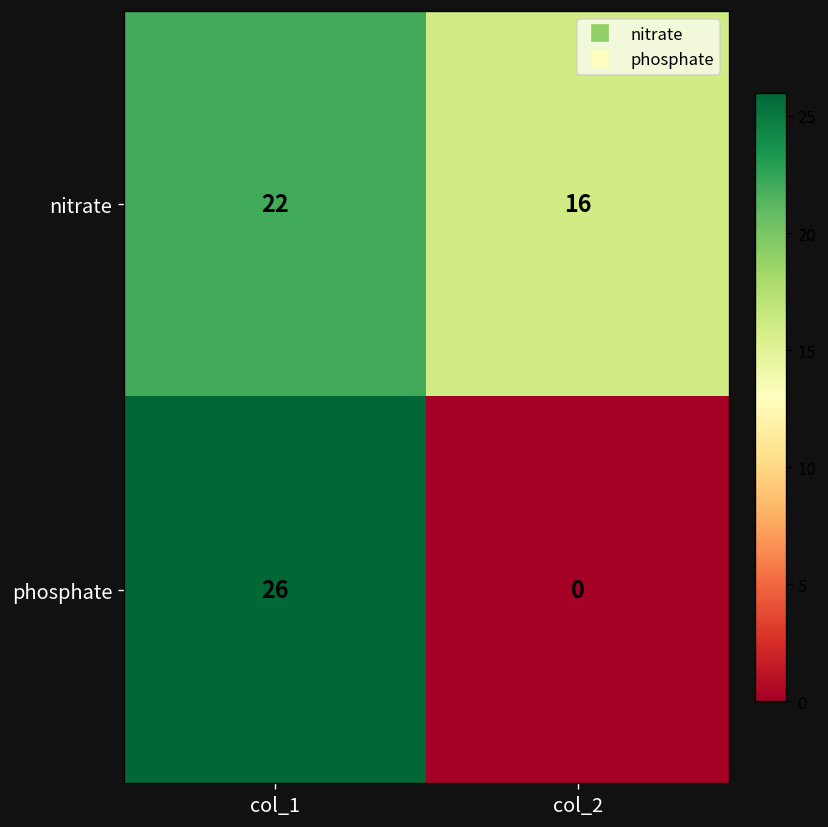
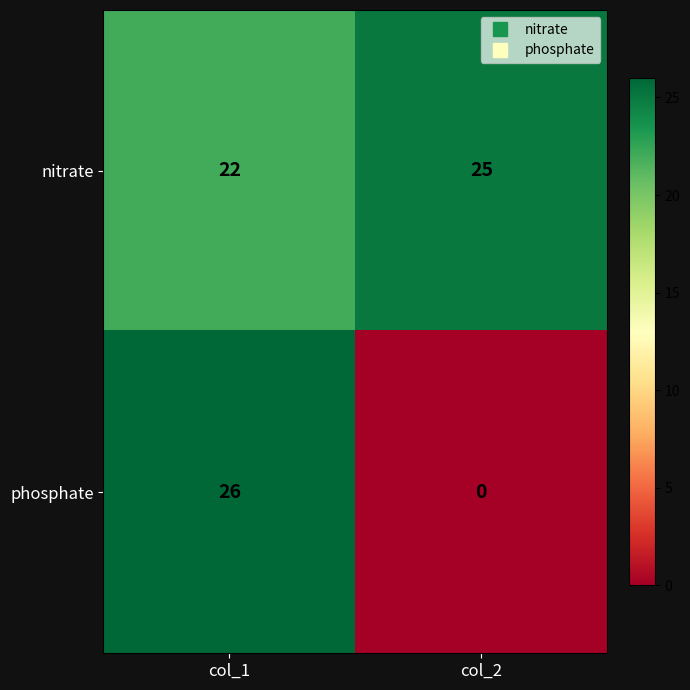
nitrate, col_2: 16 -> 25
